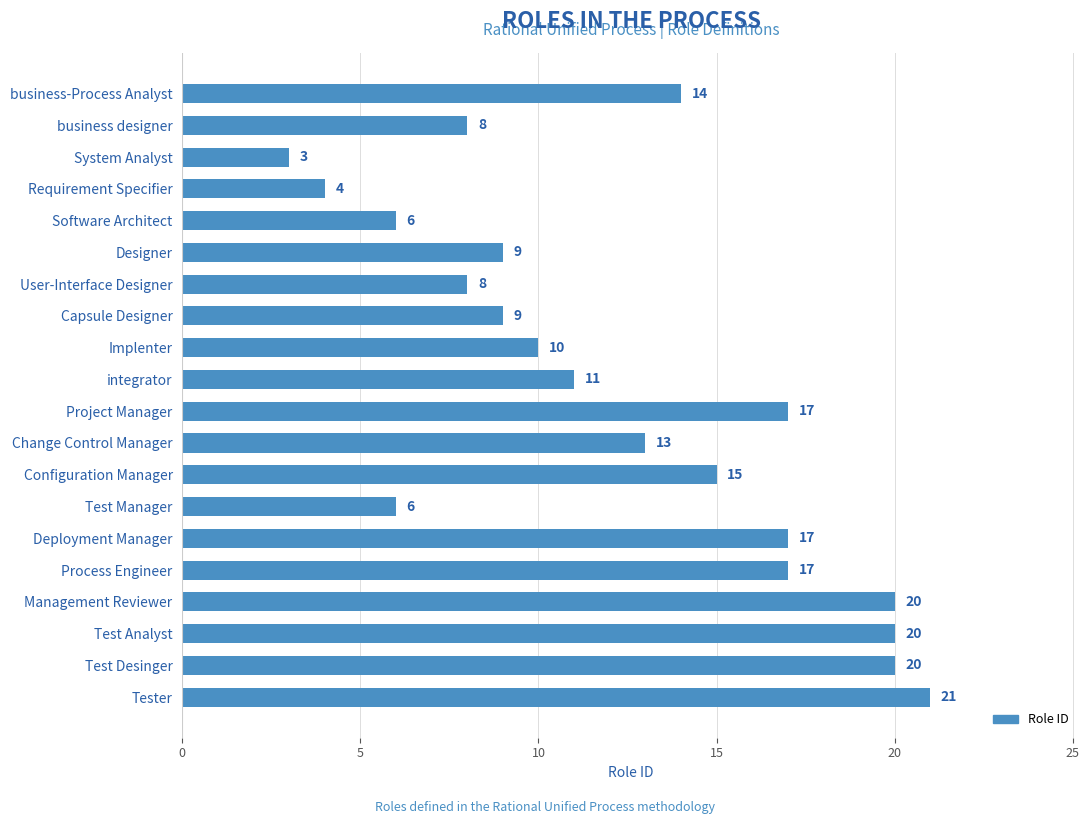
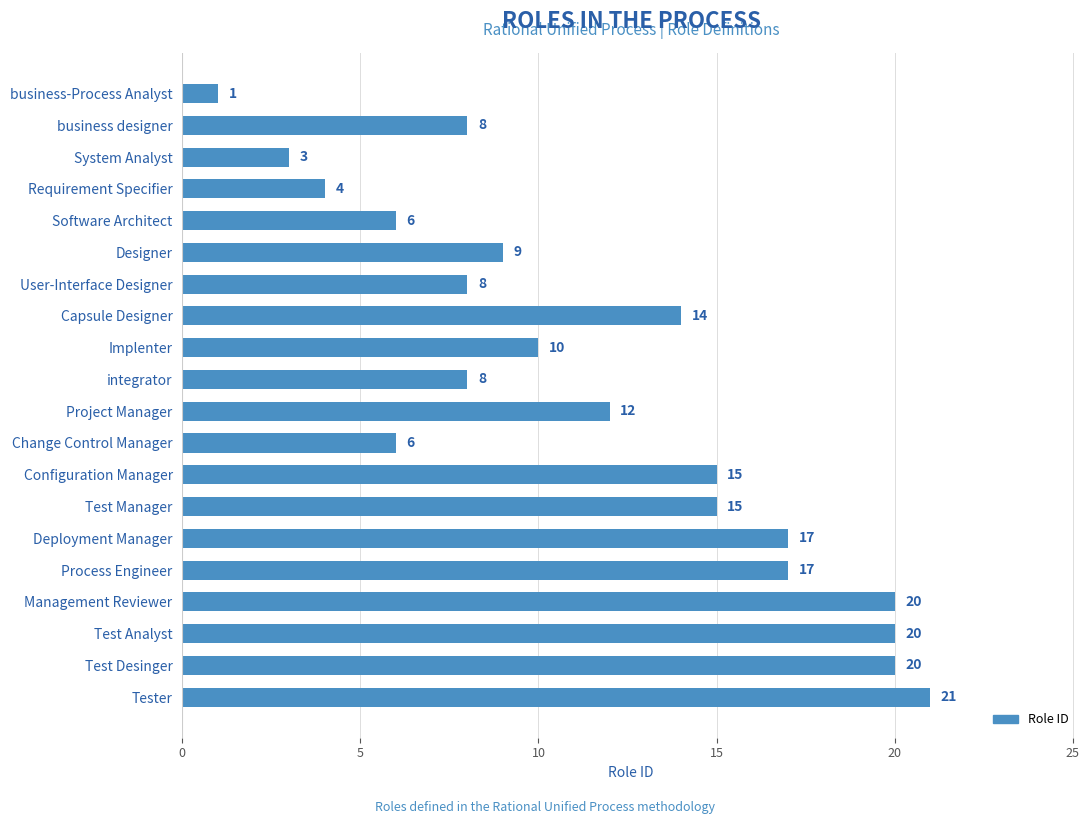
business-Process Analyst: 14 -> 1
Capsule Designer: 9 -> 14
integrator: 11 -> 8
Project Manager: 17 -> 12
Change Control Manager: 13 -> 6
Test Manager: 6 -> 15
